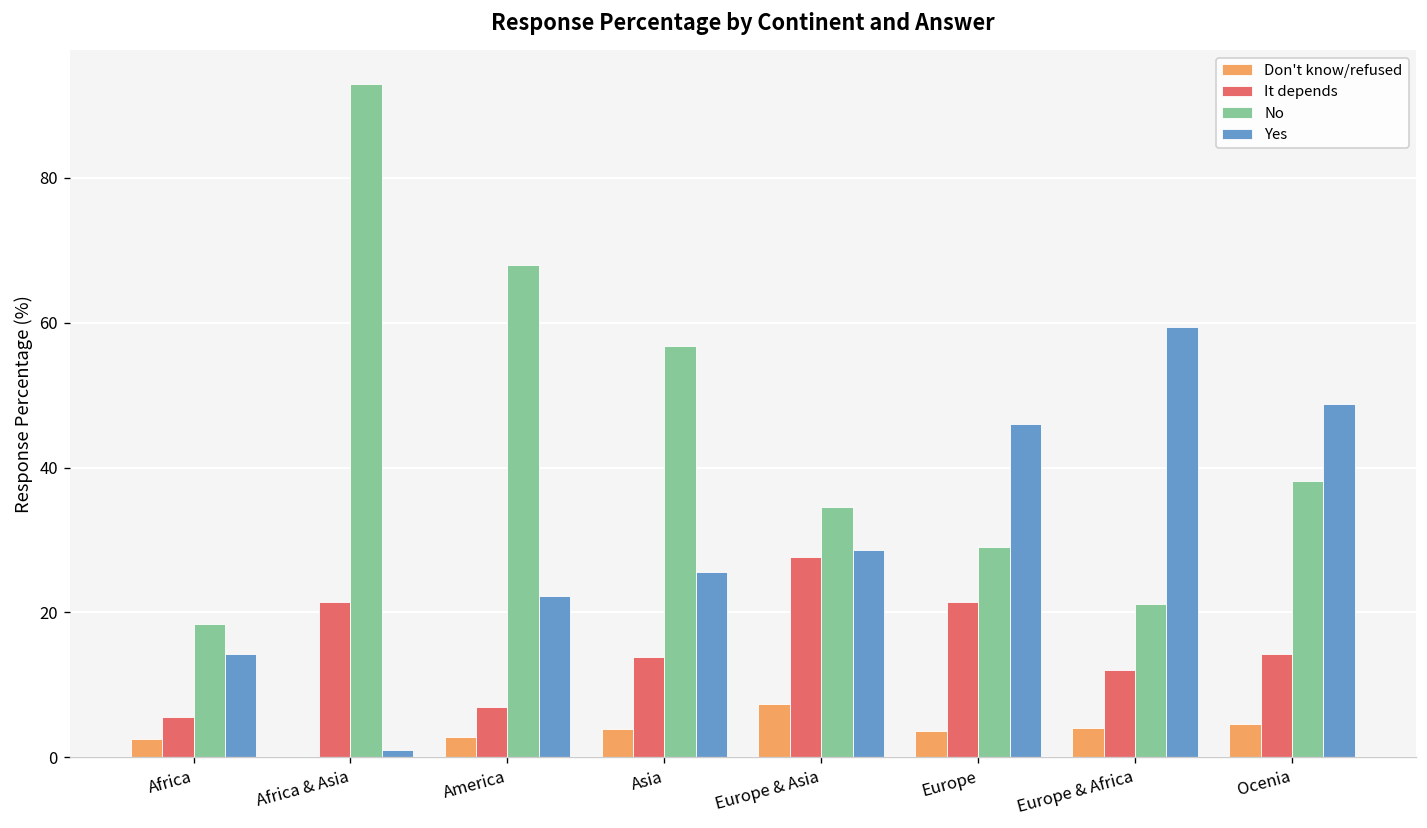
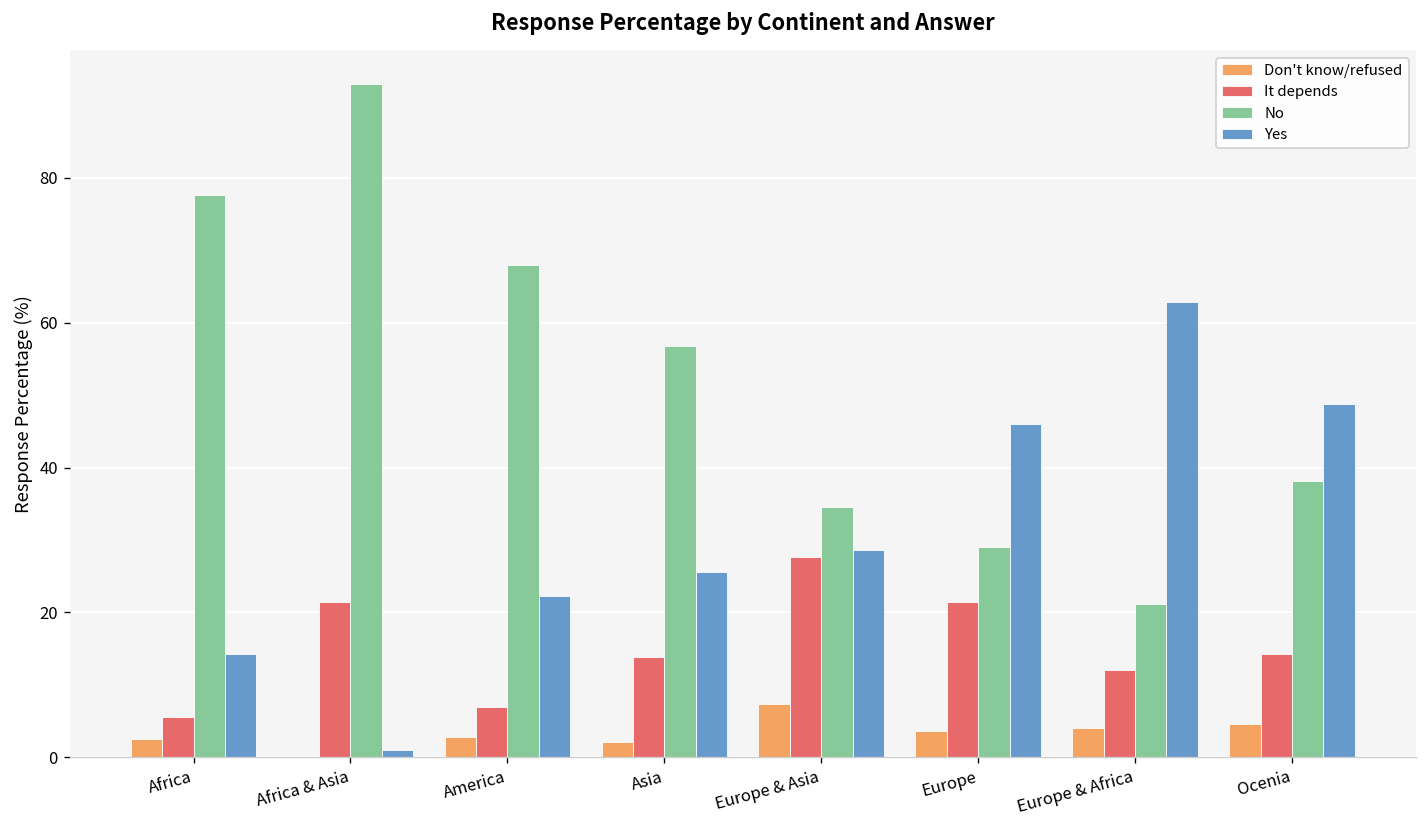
No, Africa: 18 -> 78
Don't know/refused, Asia: 4 -> 2
Yes, Europe & Africa: 59 -> 63
